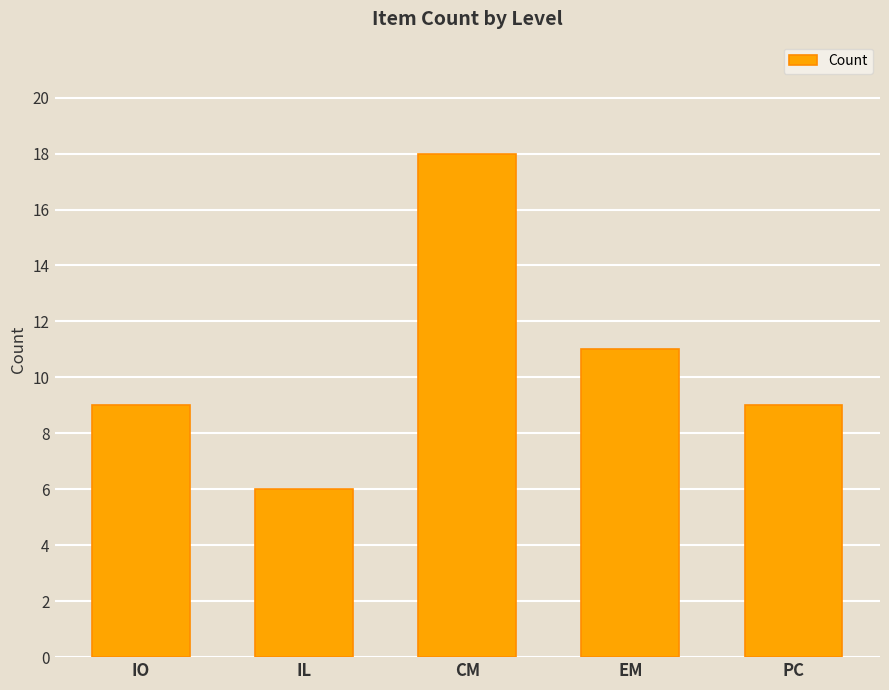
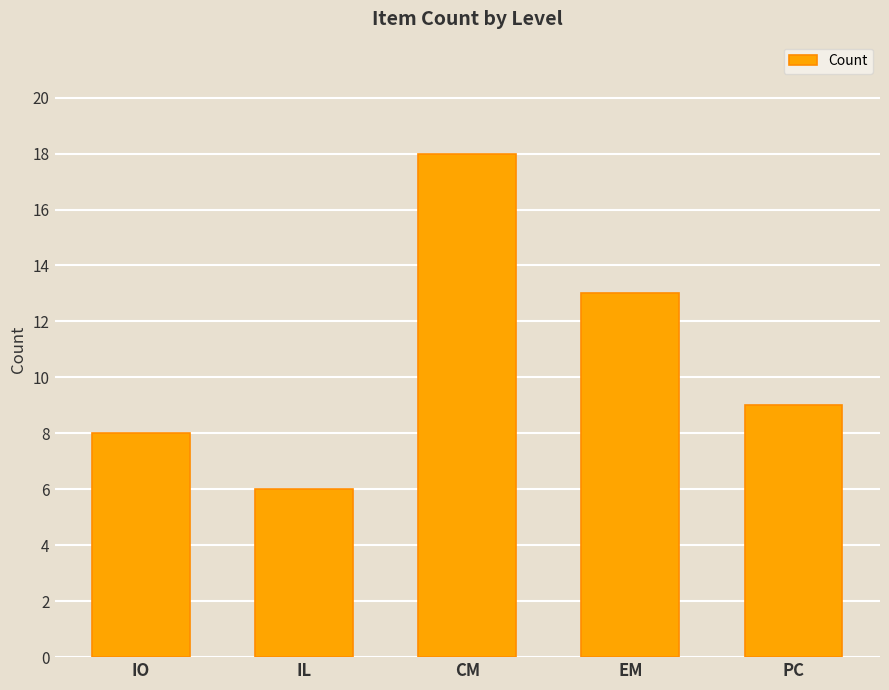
IO: 9 -> 8
EM: 11 -> 13
